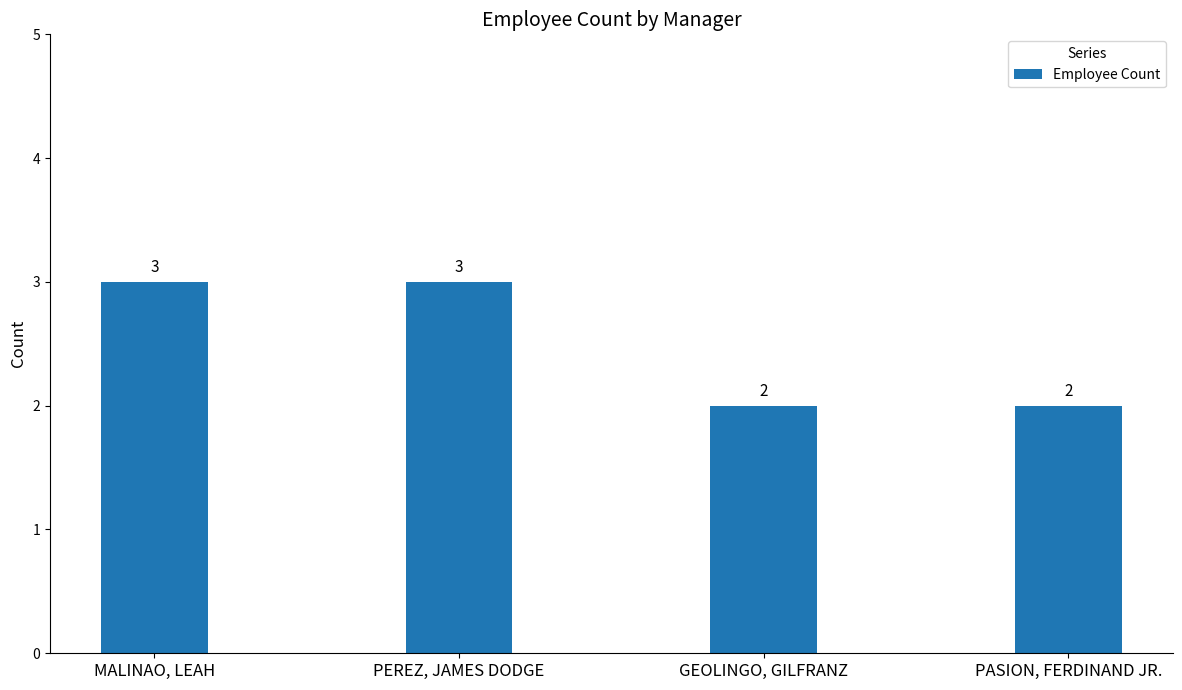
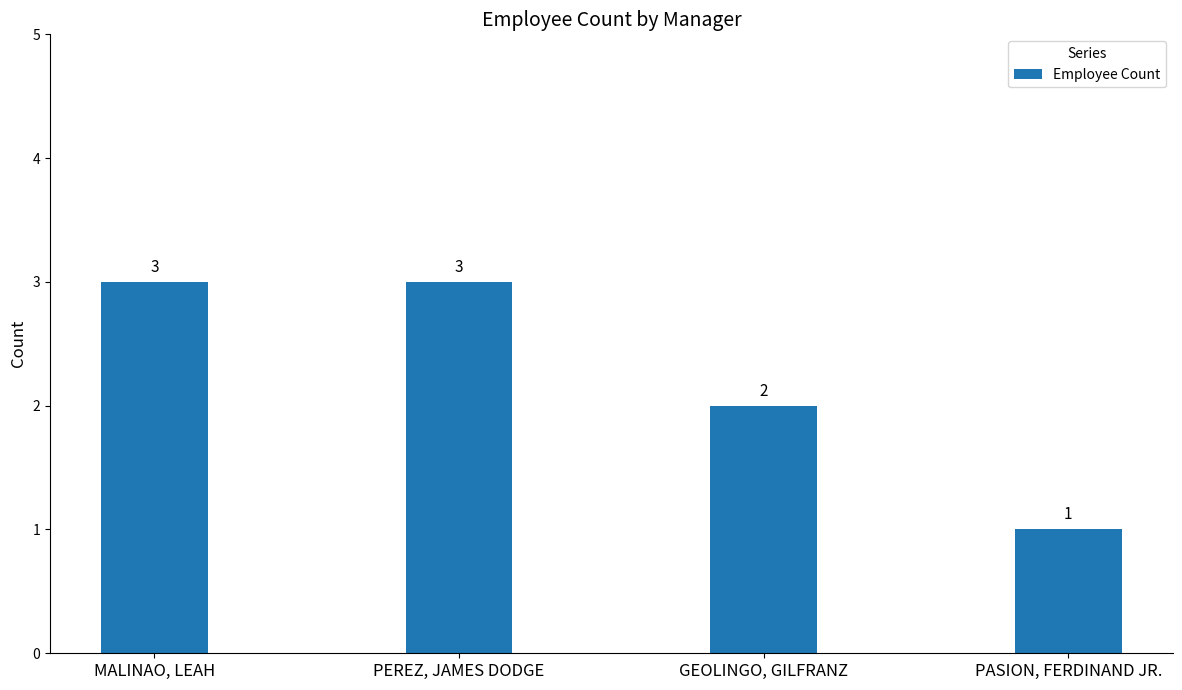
PASION, FERDINAND JR.: 2 -> 1
